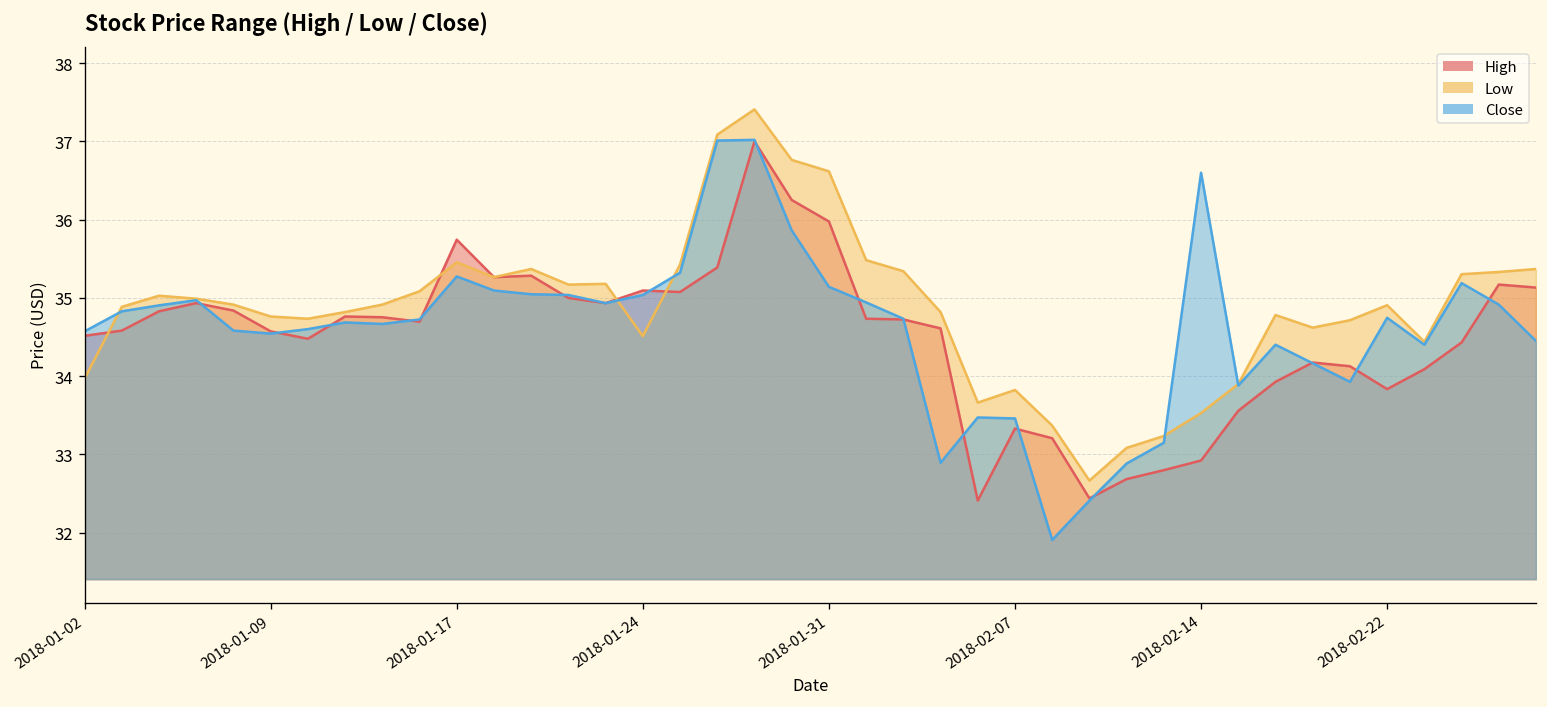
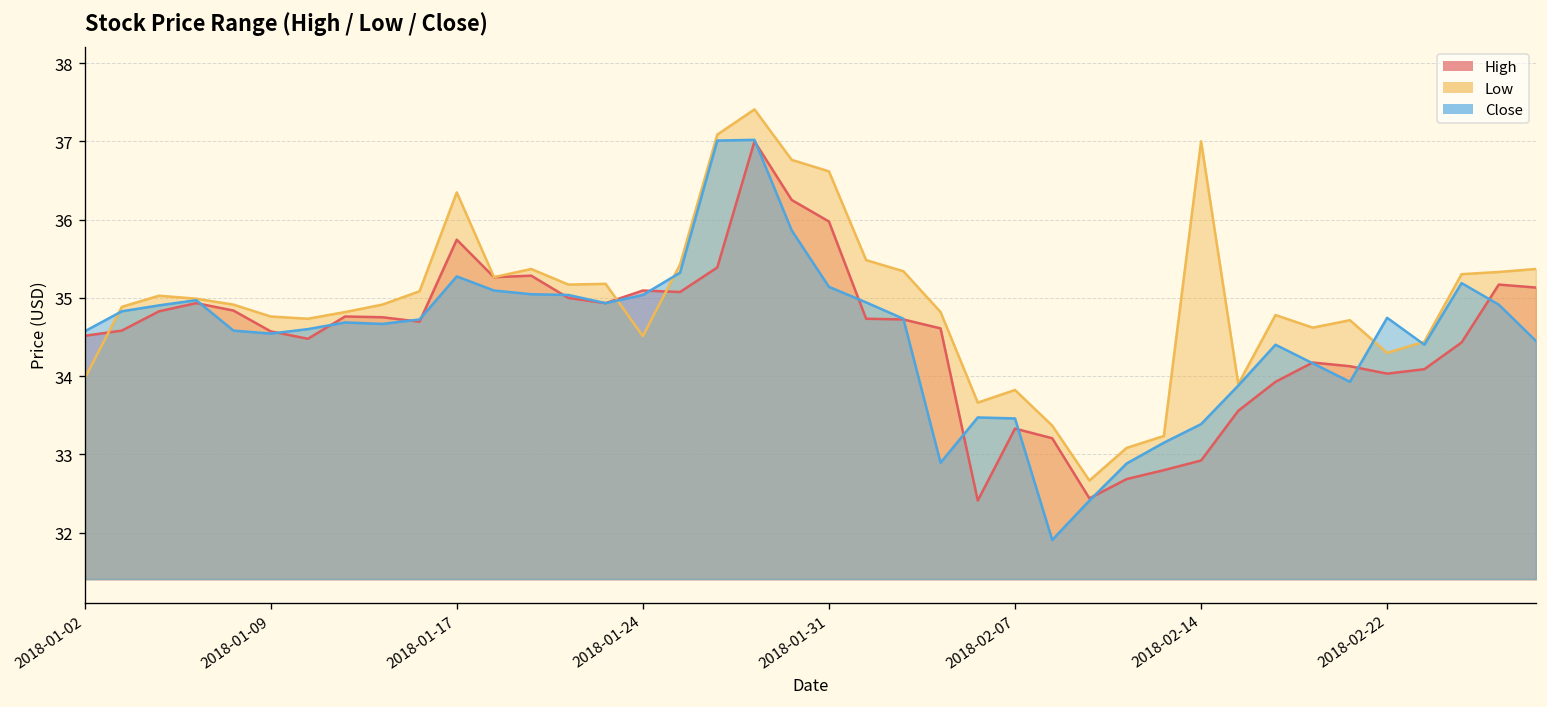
Low, 2018-01-17: 35.5 -> 36.3
Low, 2018-02-14: 33.5 -> 37.0
Close, 2018-02-14: 36.6 -> 33.4
High, 2018-02-22: 33.8 -> 34.0
Low, 2018-02-22: 34.9 -> 34.3
